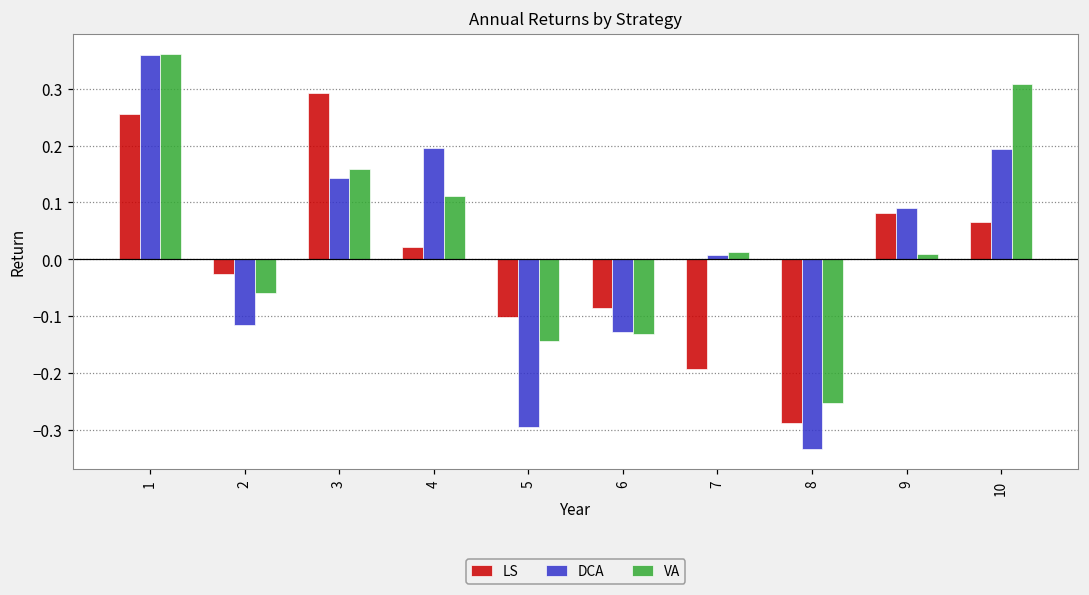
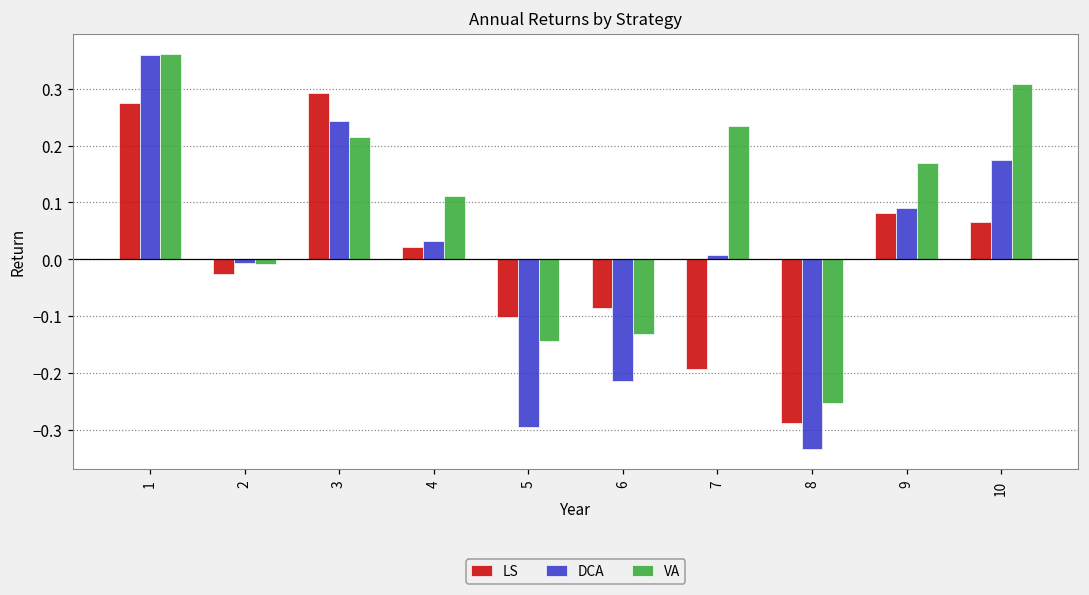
LS, 1: 0.26 -> 0.27
DCA, 2: -0.12 -> -0.01
VA, 2: -0.06 -> -0.01
DCA, 3: 0.14 -> 0.24
VA, 3: 0.16 -> 0.22
DCA, 4: 0.20 -> 0.03
DCA, 6: -0.13 -> -0.21
VA, 7: 0.01 -> 0.23
VA, 9: 0.01 -> 0.17
DCA, 10: 0.19 -> 0.17
